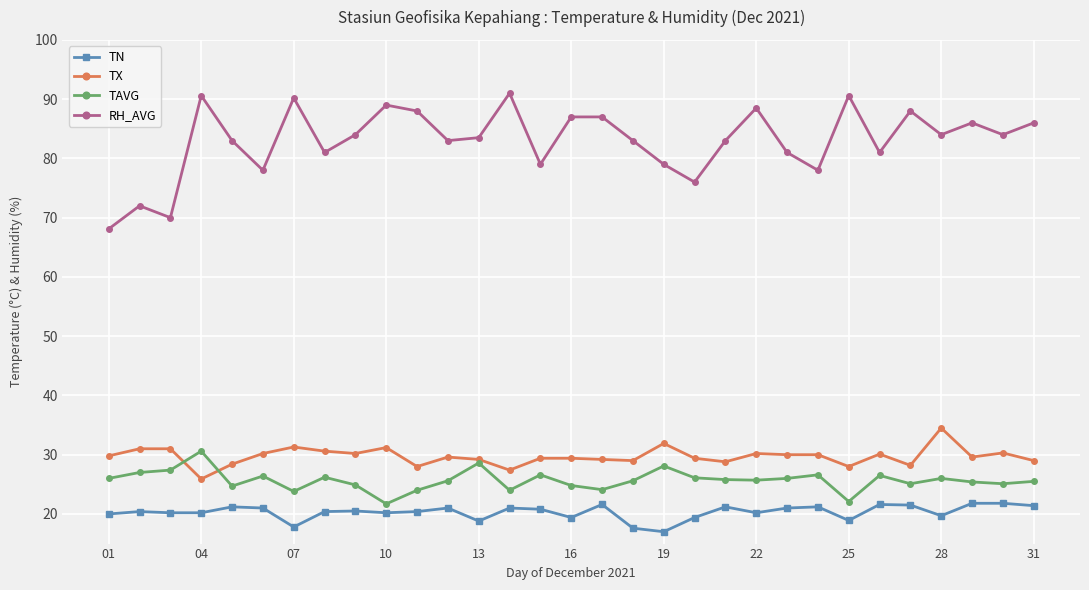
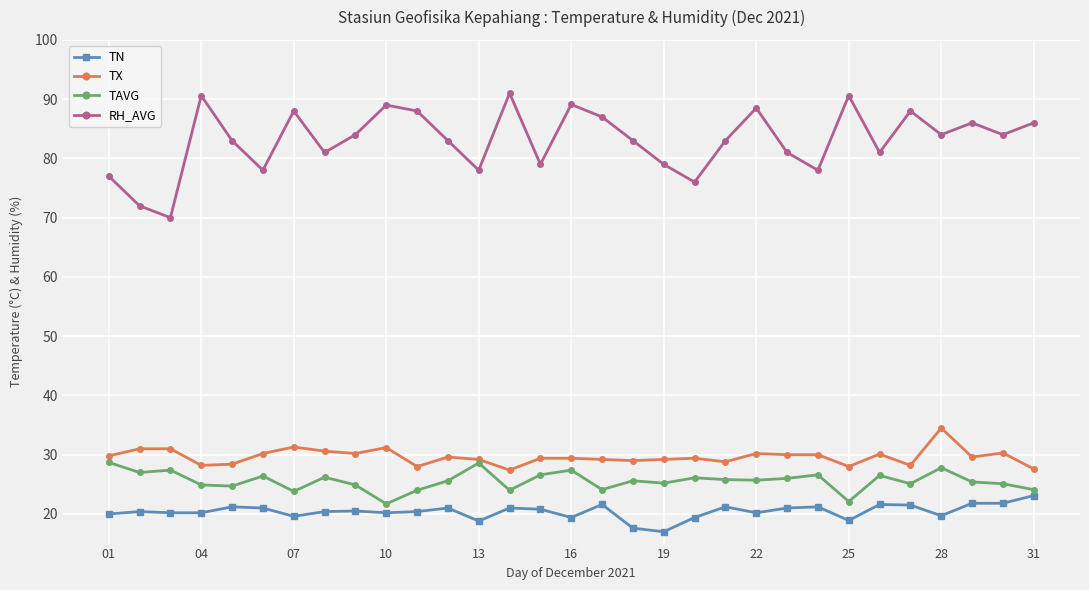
TAVG, 01: 26 -> 29
RH_AVG, 01: 68 -> 77
TX, 04: 26 -> 28
TAVG, 04: 31 -> 25
TN, 07: 18 -> 20
RH_AVG, 07: 90 -> 88
RH_AVG, 13: 84 -> 78
TAVG, 16: 25 -> 27
RH_AVG, 16: 87 -> 89
TX, 19: 32 -> 29
TAVG, 19: 28 -> 25
TAVG, 28: 26 -> 28
TN, 31: 21 -> 23
TX, 31: 29 -> 28
TAVG, 31: 26 -> 24
